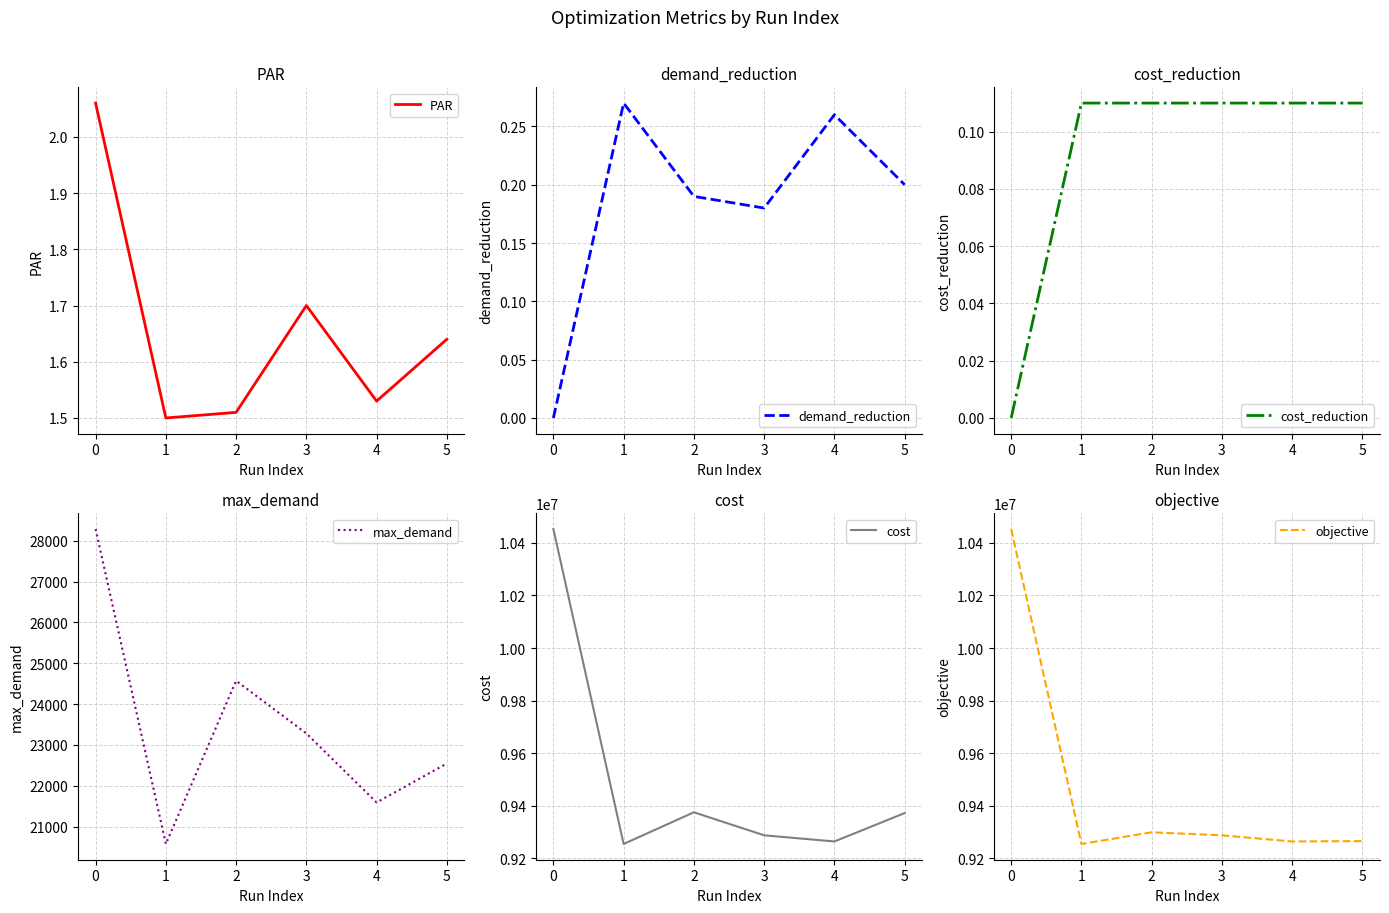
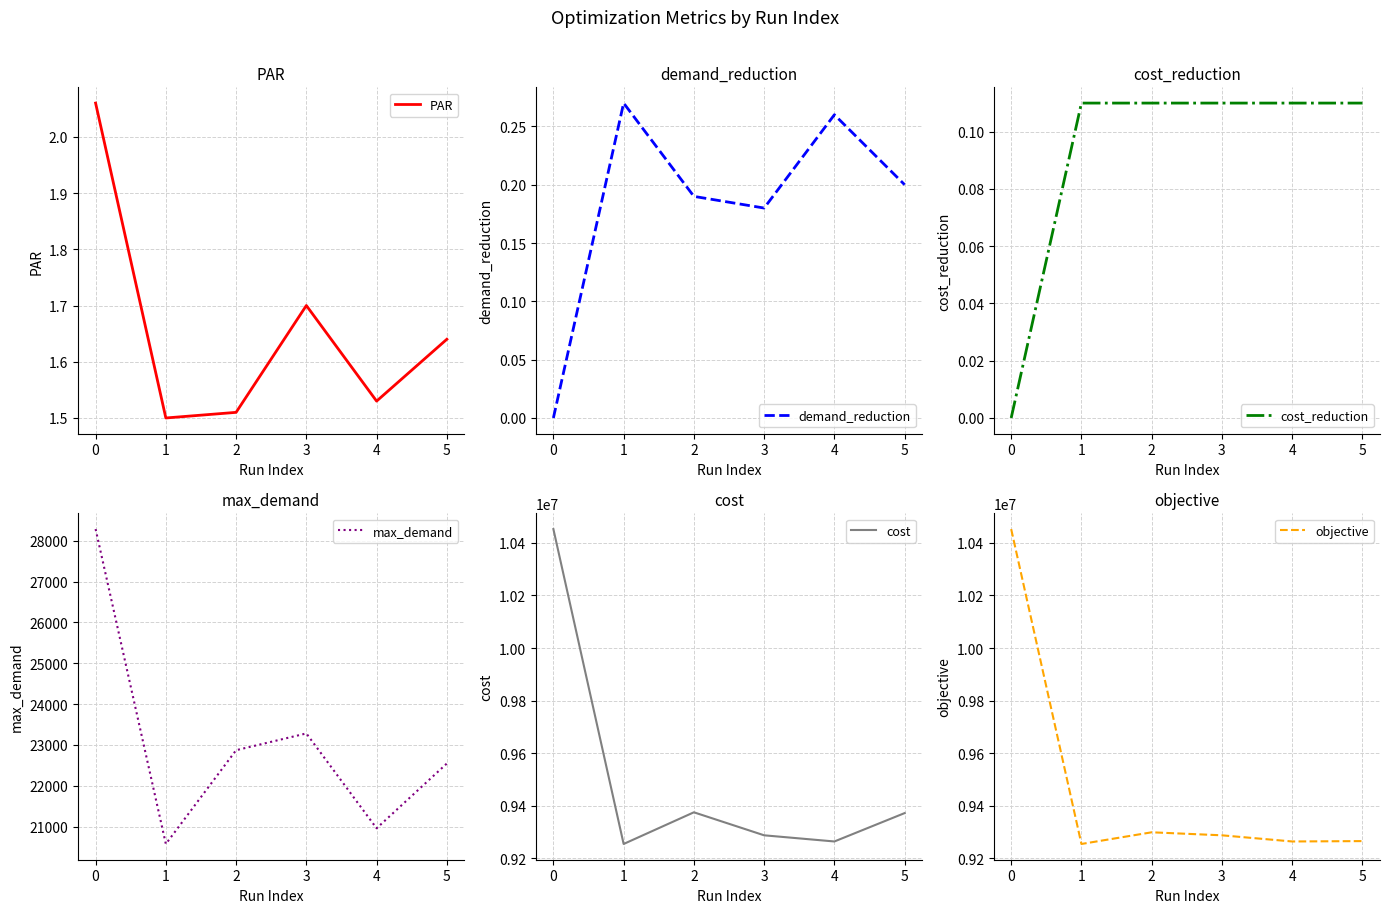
max_demand, 2: 24600 -> 22900
max_demand, 4: 21600 -> 21000
